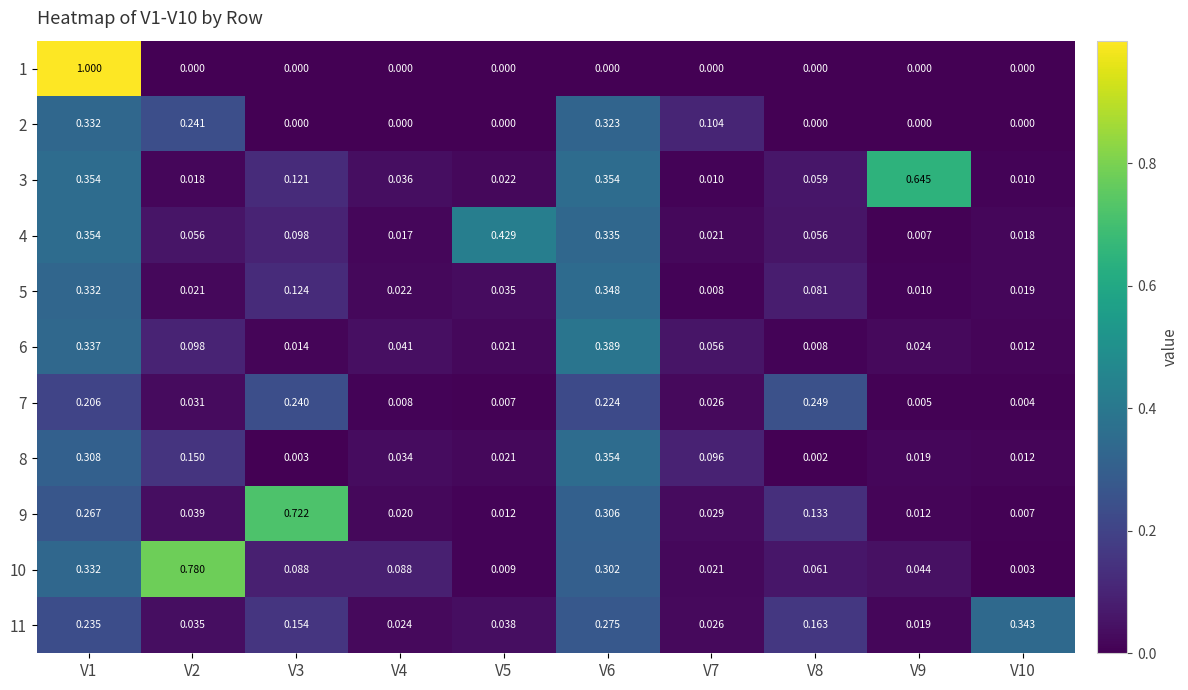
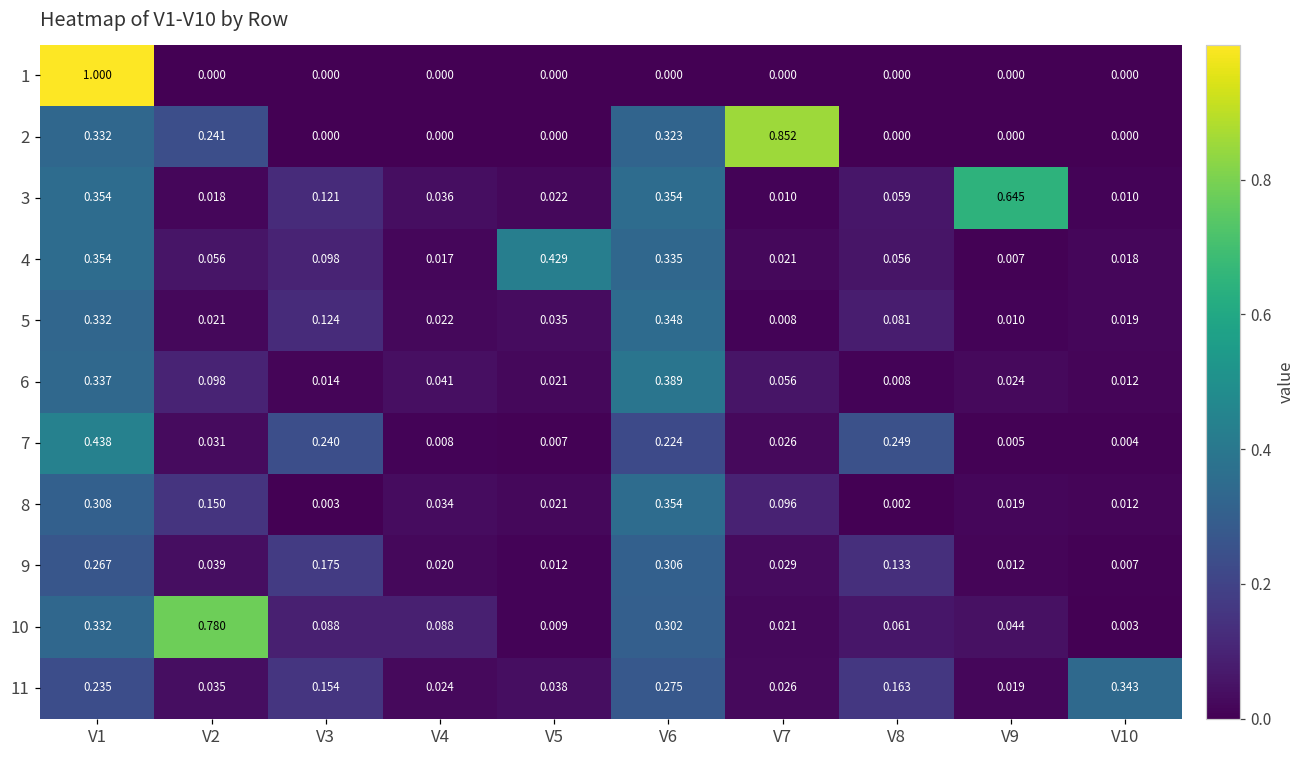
2, V7: 0.104 -> 0.852
7, V1: 0.206 -> 0.438
9, V3: 0.722 -> 0.175
